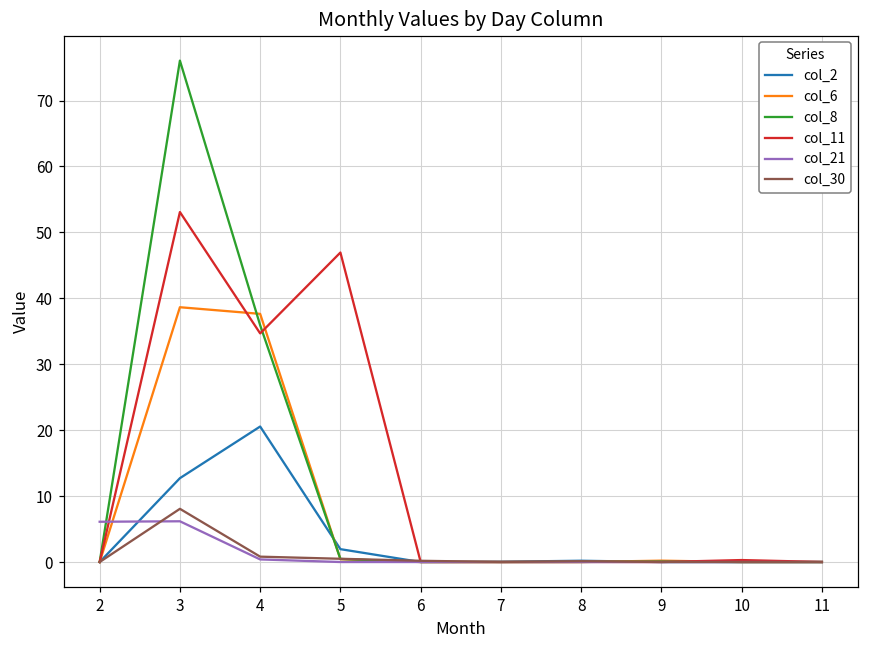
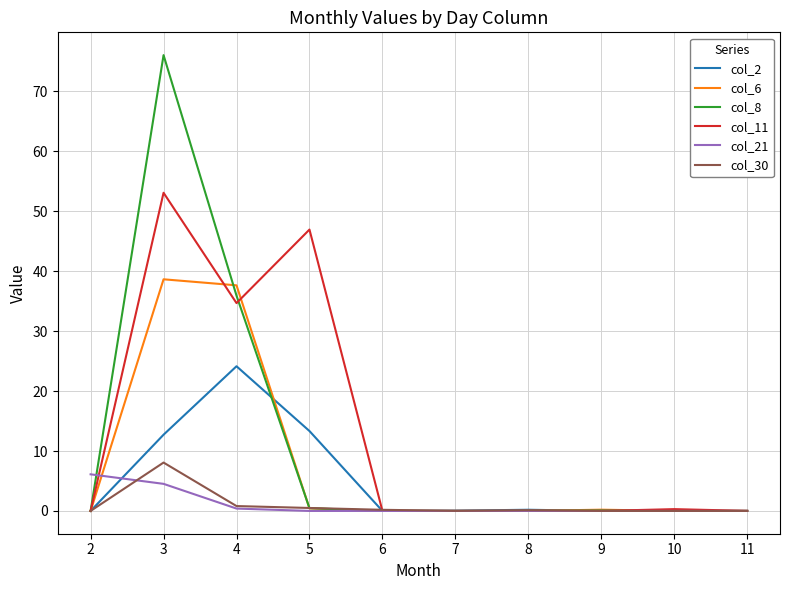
col_21, 3: 6 -> 5
col_2, 4: 21 -> 24
col_2, 5: 2 -> 13
